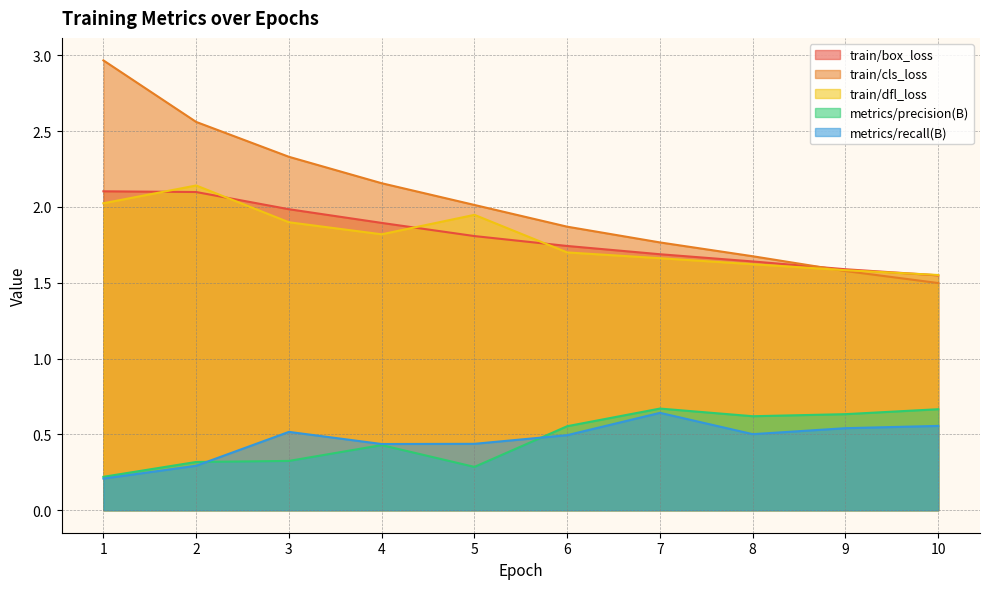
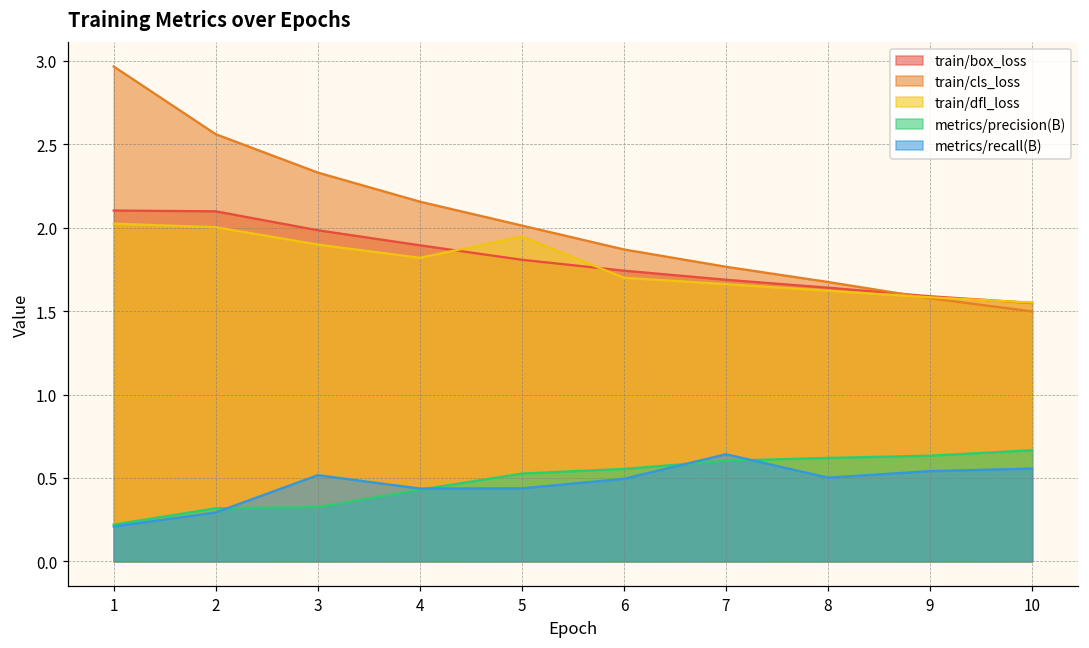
train/dfl_loss, 2: 2.14 -> 2.00
metrics/precision(B), 5: 0.29 -> 0.53
metrics/precision(B), 7: 0.67 -> 0.60
